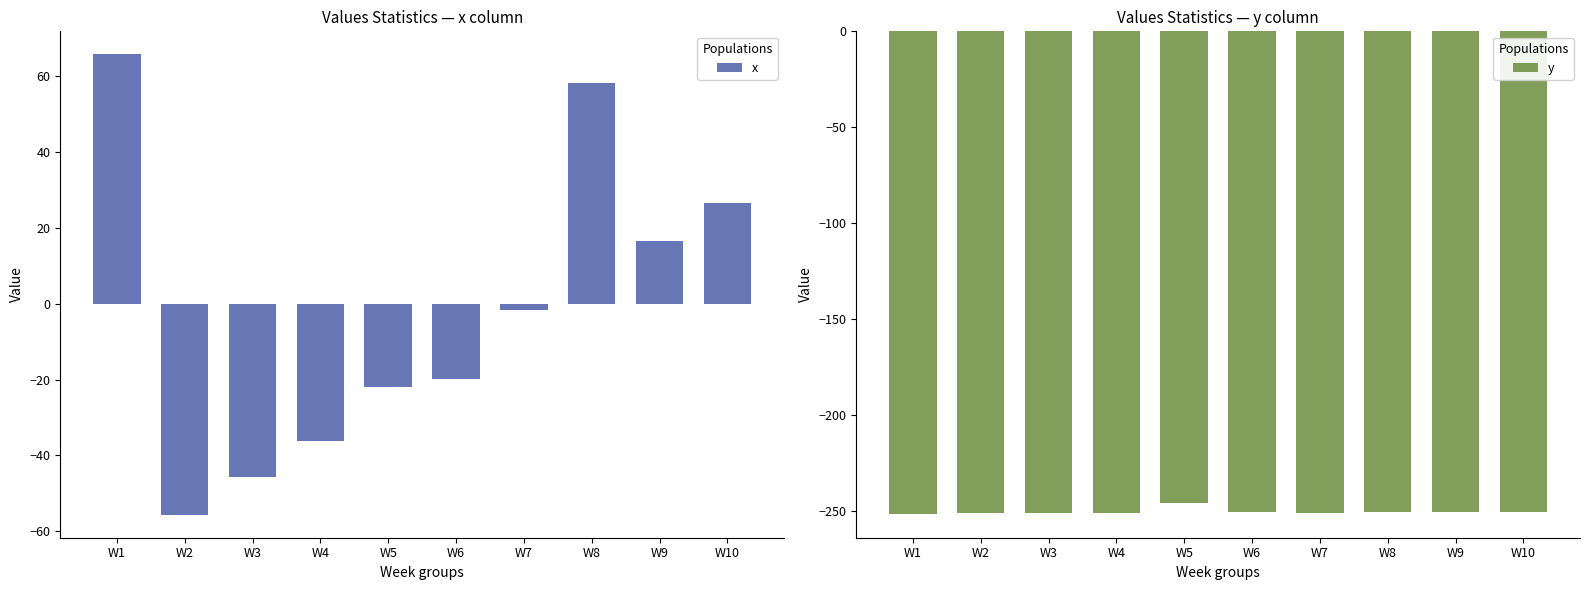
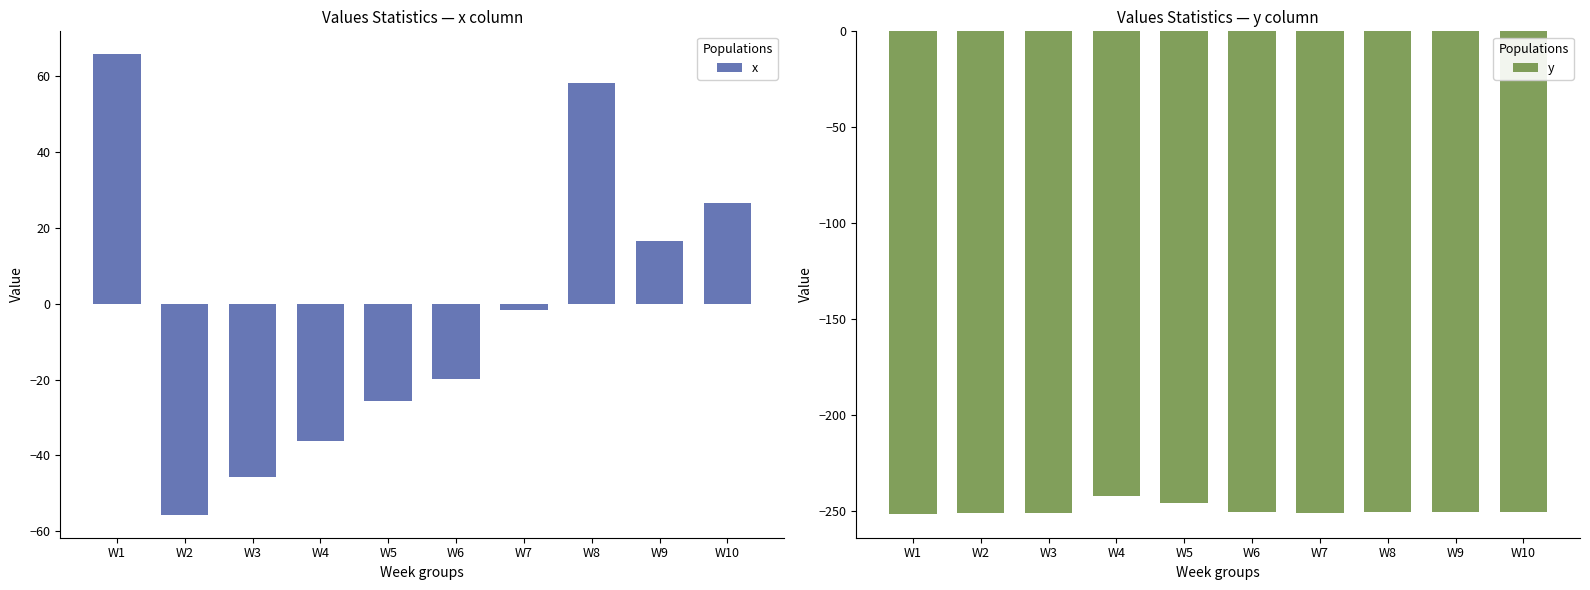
Values Statistics — x column, W5: -22 -> -26
Values Statistics — y column, W4: -251 -> -243
